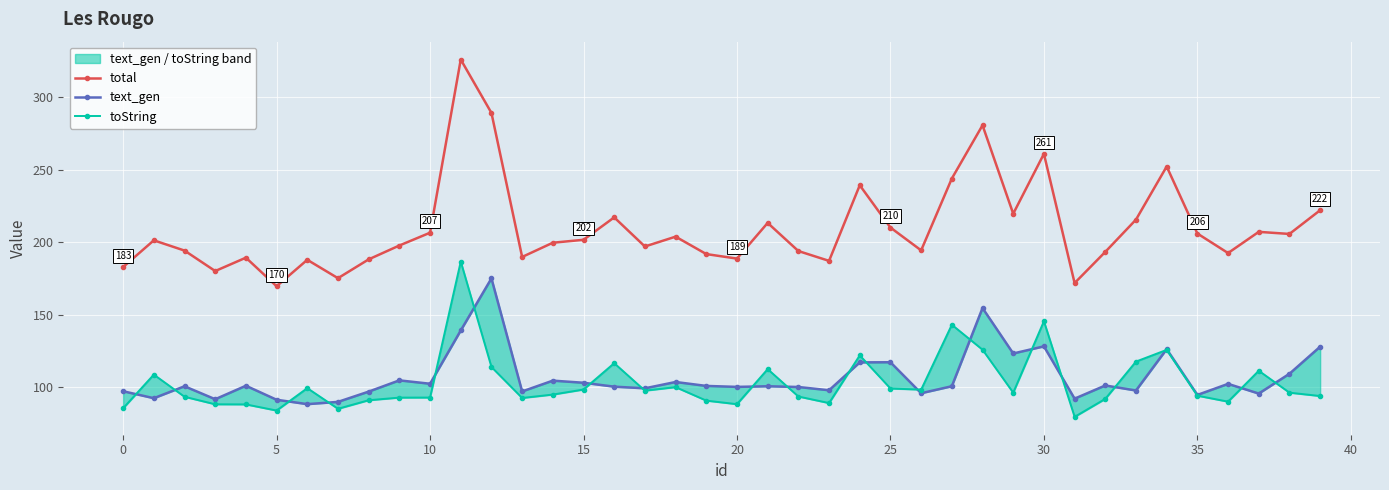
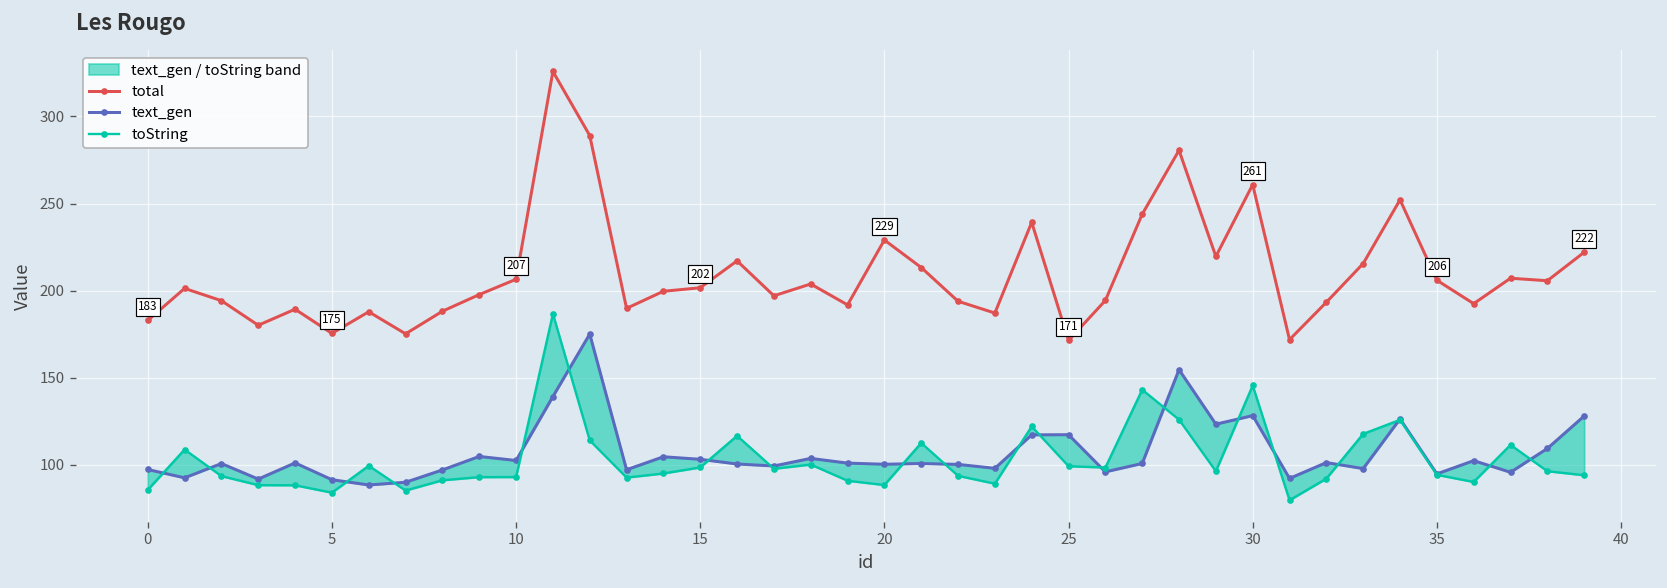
total, 5: 170 -> 175
total, 20: 189 -> 229
total, 25: 210 -> 171
